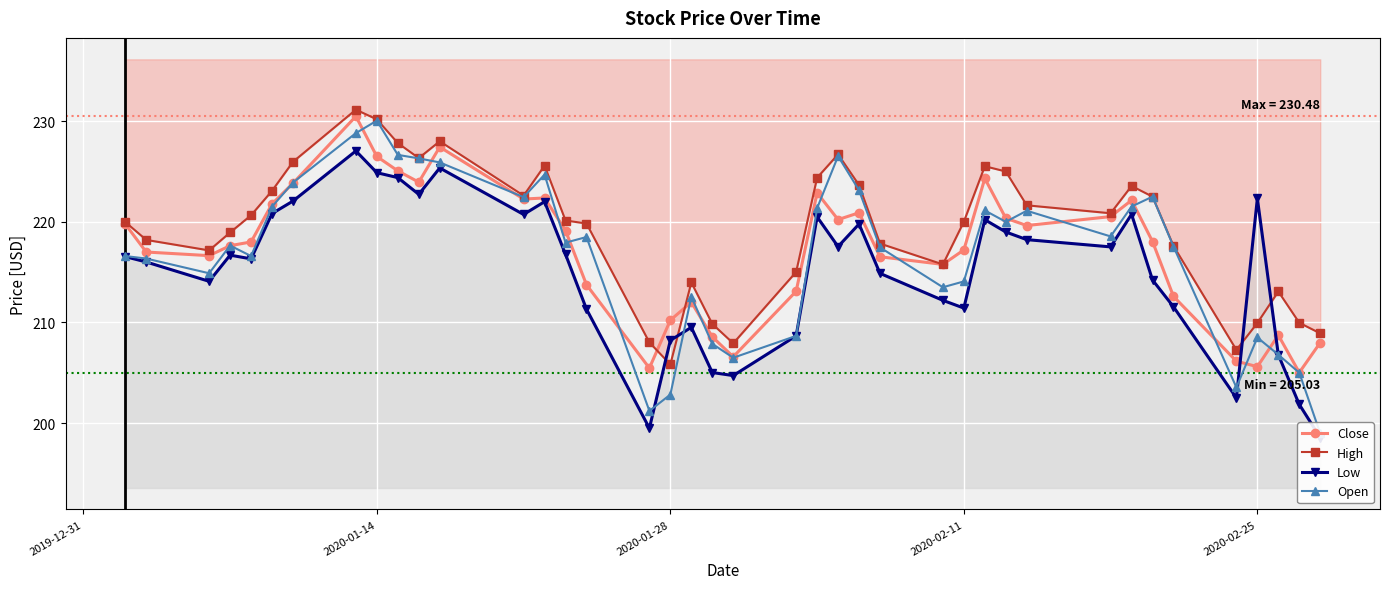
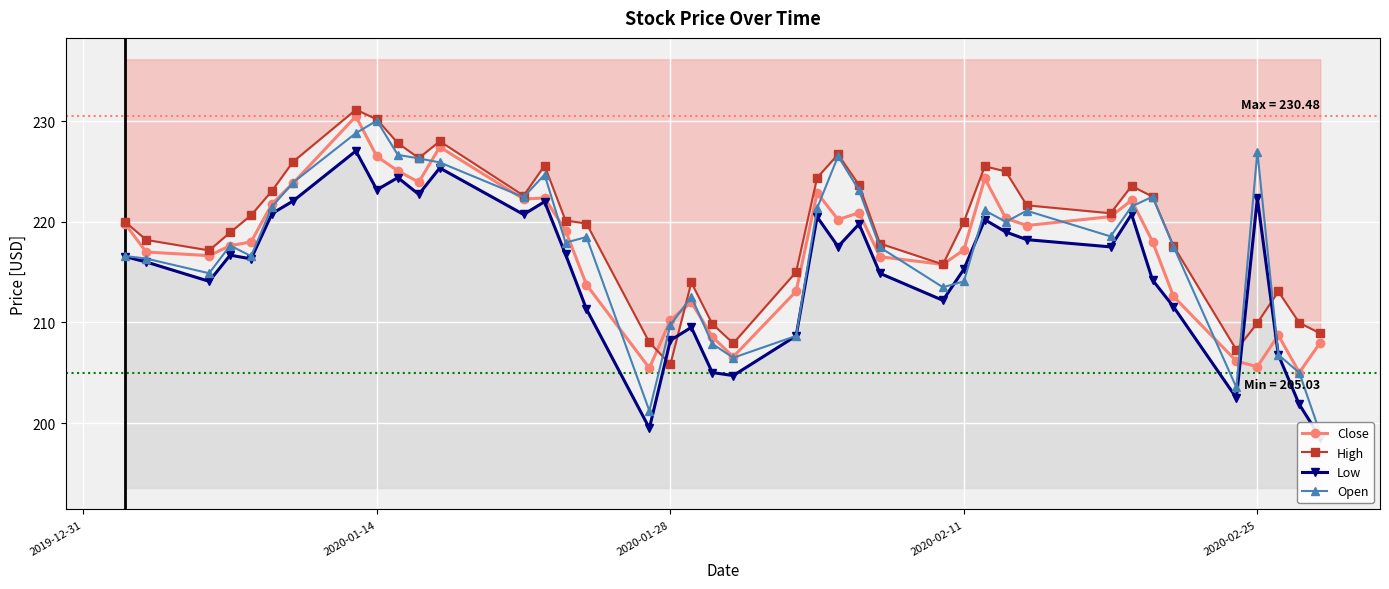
Low, 2020-01-14: 224.9 -> 223.2
Open, 2020-01-28: 202.8 -> 209.7
Low, 2020-02-11: 211.4 -> 215.3
Open, 2020-02-25: 208.5 -> 227.0
